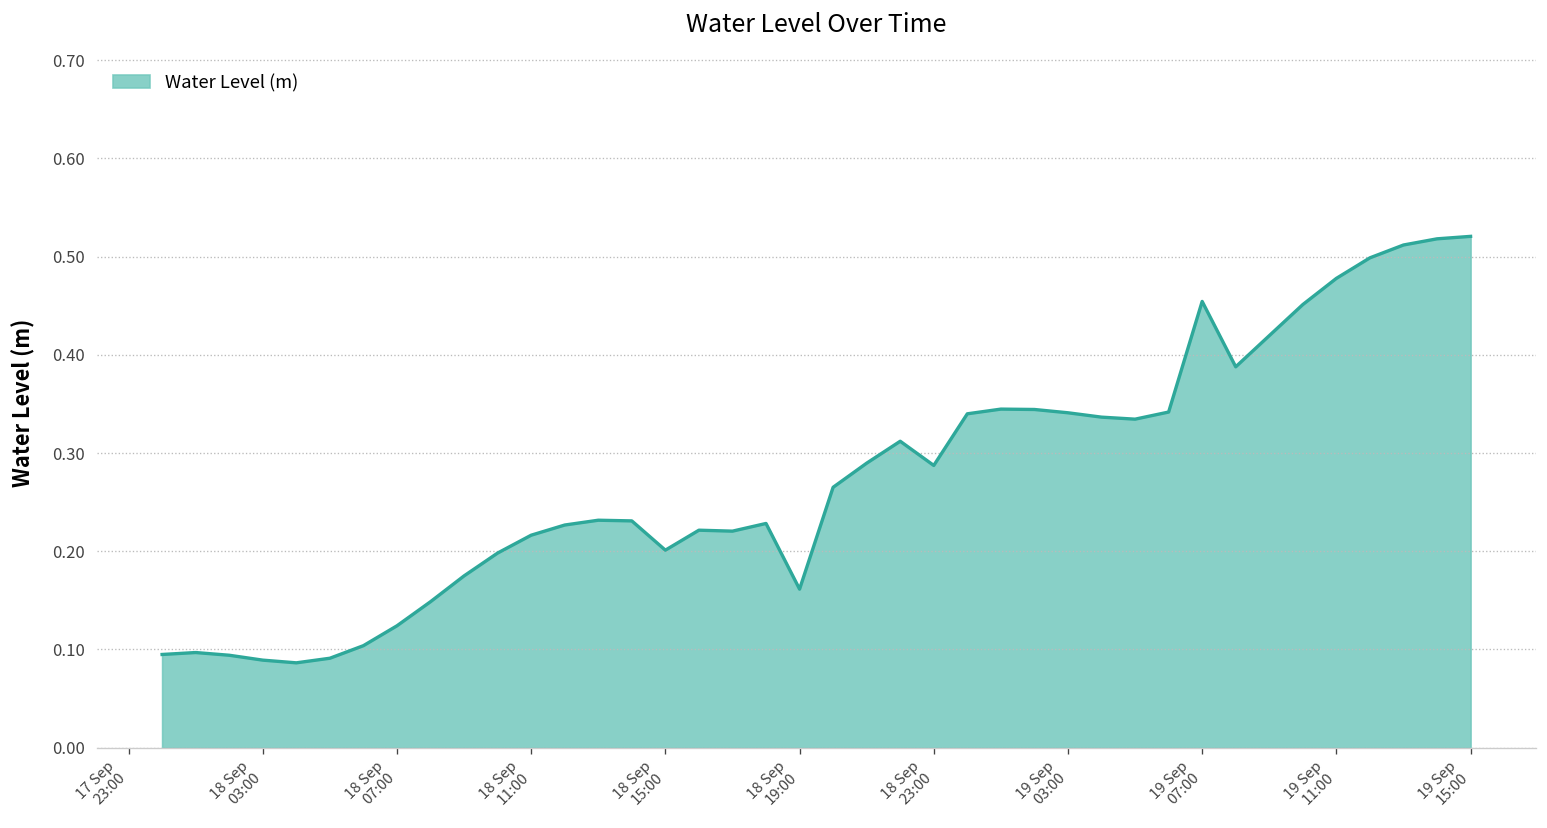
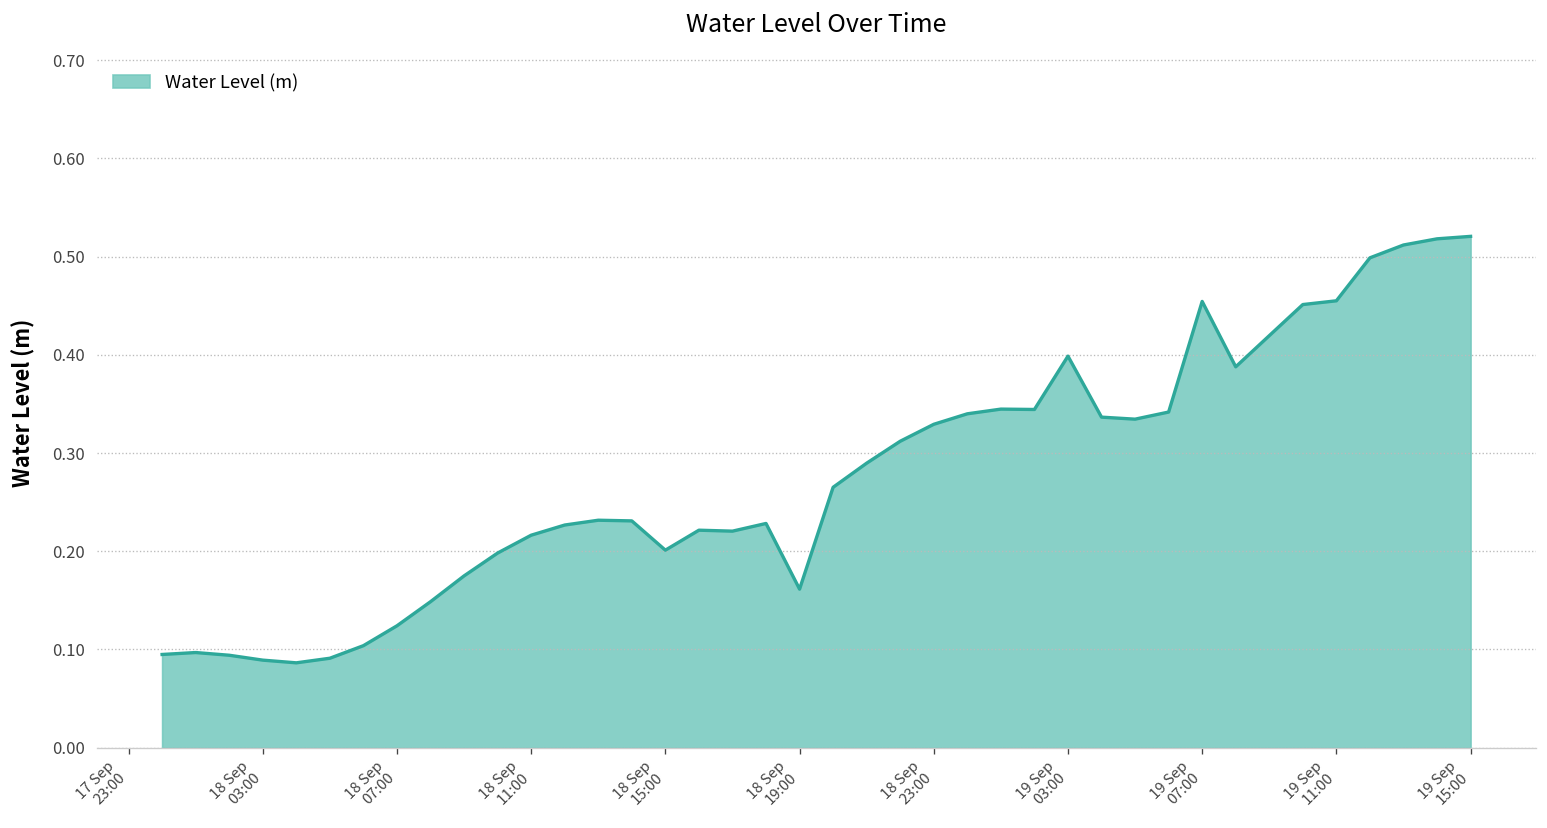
18 Sep 23:00: 0.29 -> 0.33
19 Sep 03:00: 0.34 -> 0.40
19 Sep 11:00: 0.48 -> 0.46
